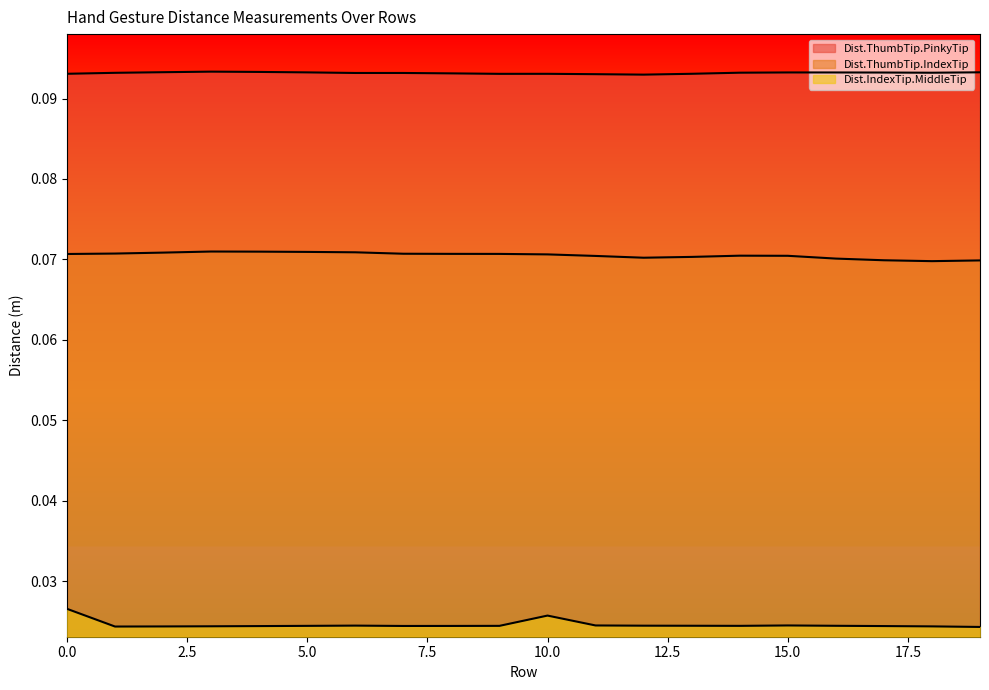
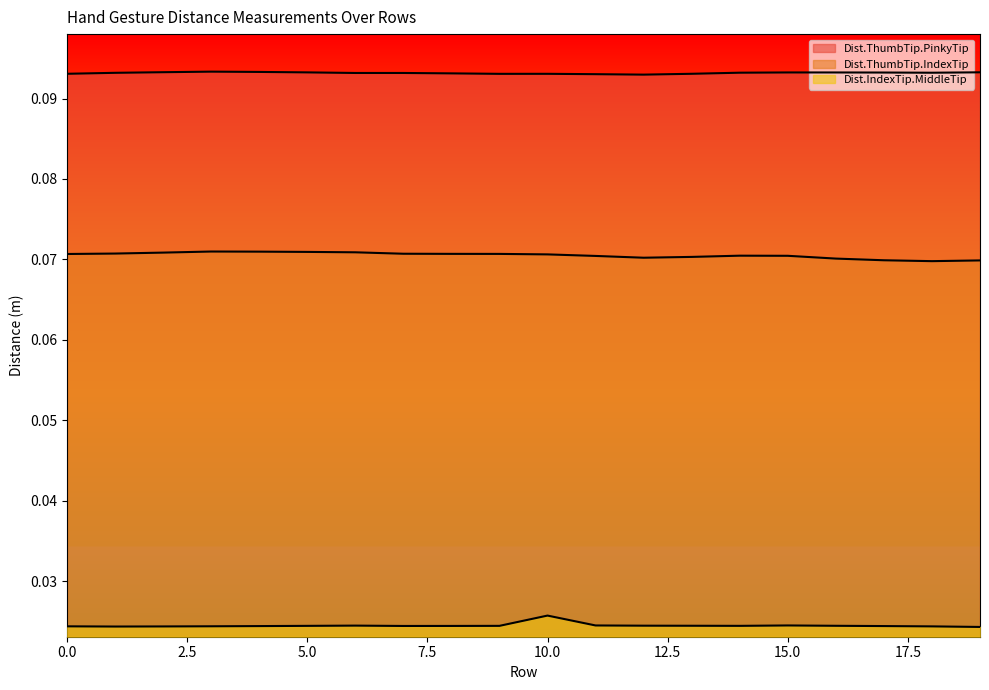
Dist.IndexTip.MiddleTip, 0.0: 0.027 -> 0.024
